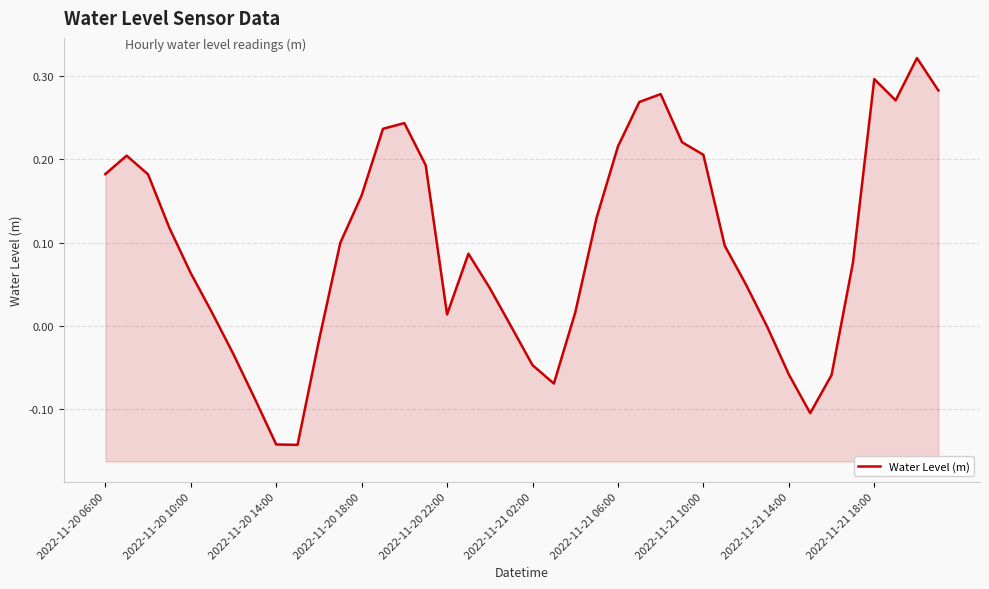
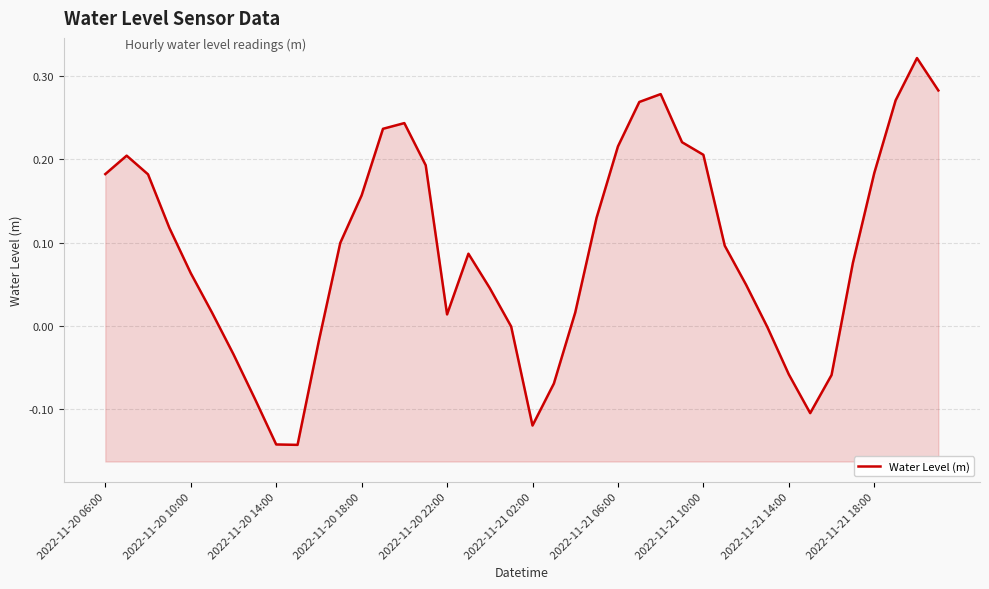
2022-11-21 02:00: -0.05 -> -0.12
2022-11-21 18:00: 0.30 -> 0.18
